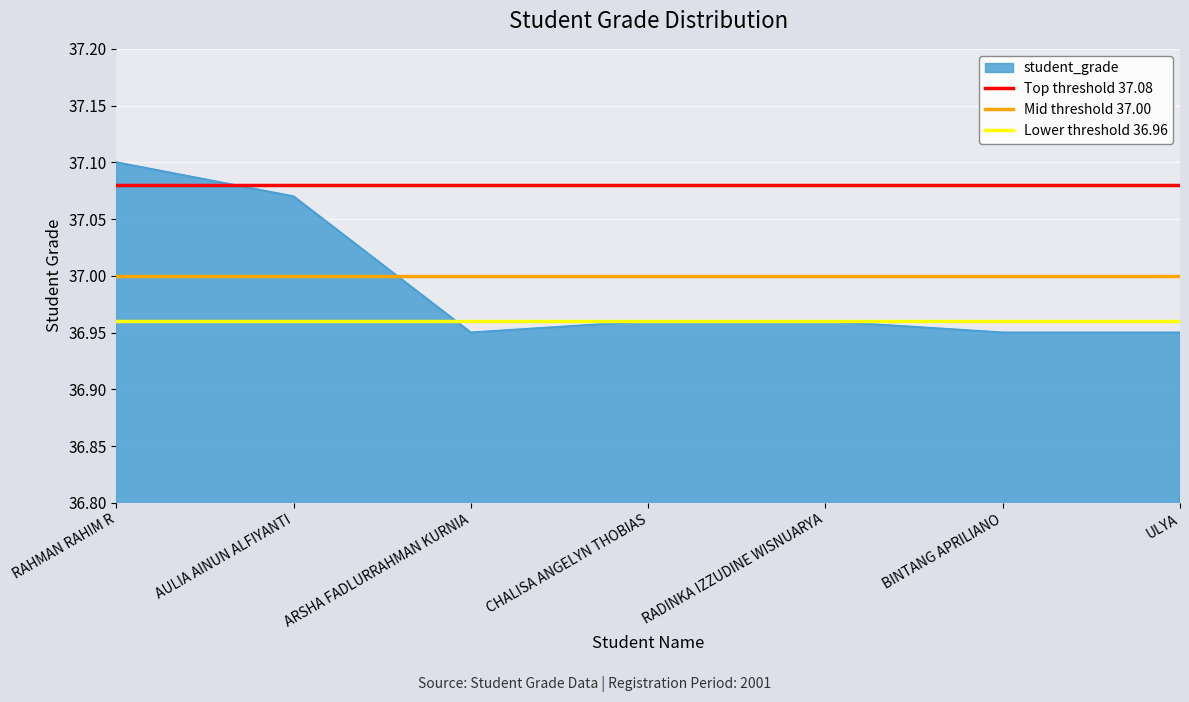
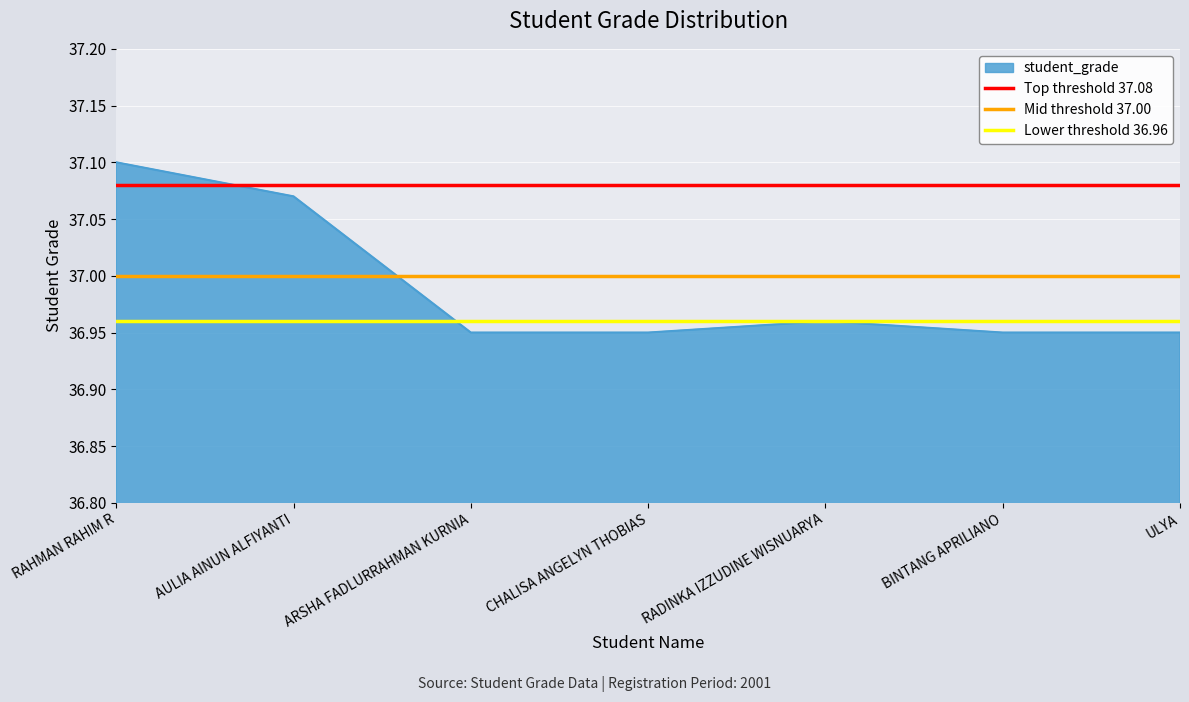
CHALISA ANGELYN THOBIAS: 36.96 -> 36.95
